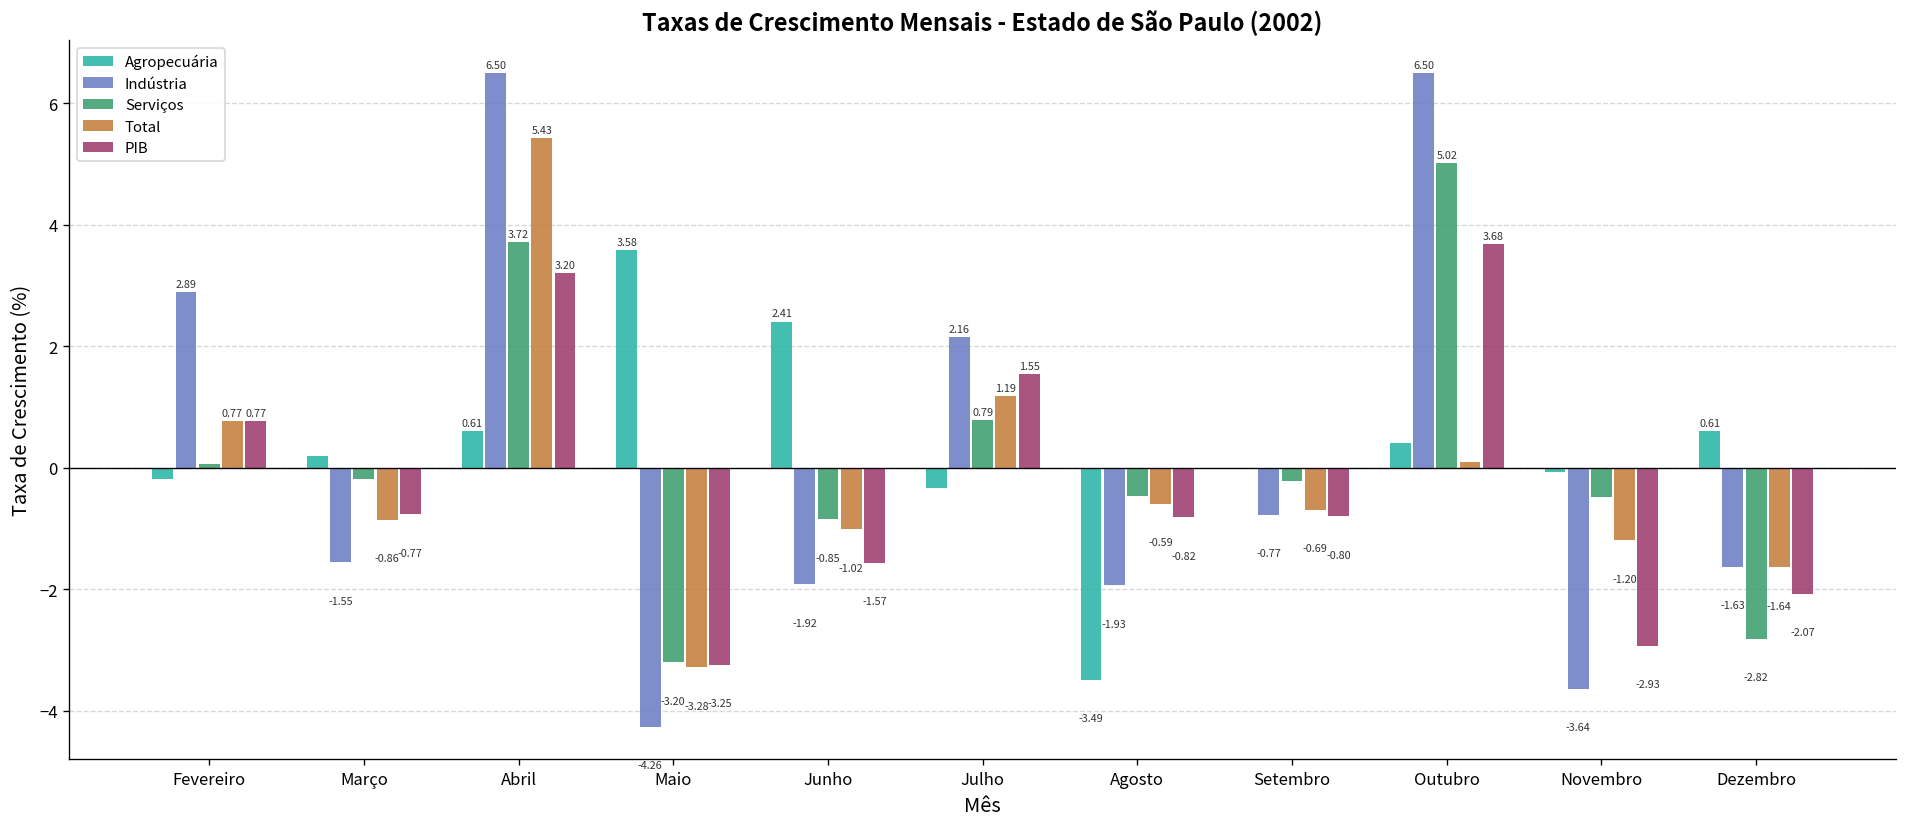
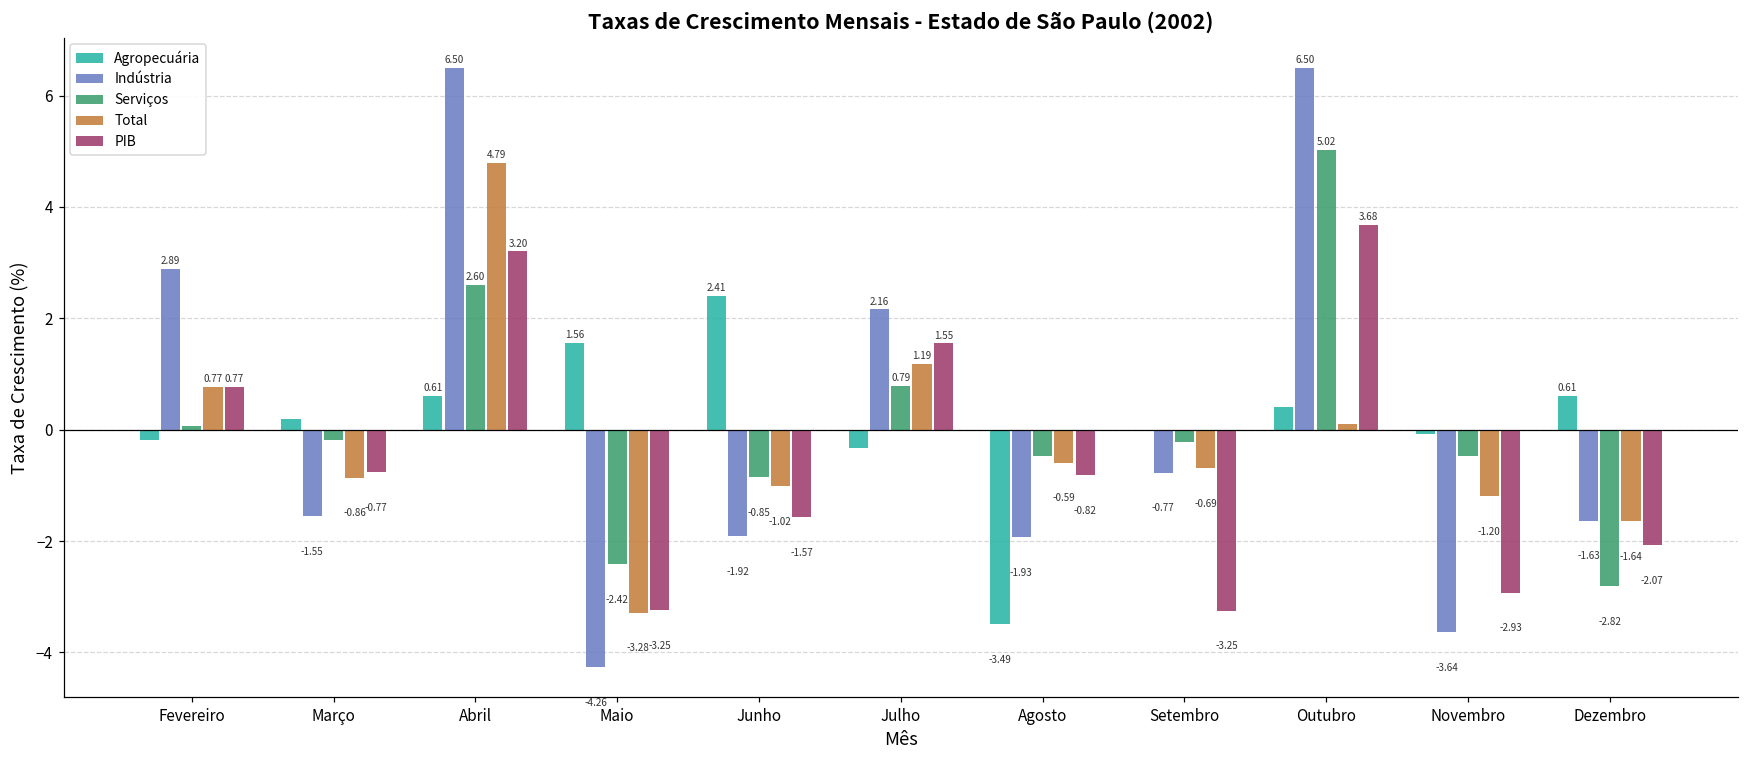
Serviços, Abril: 3.72 -> 2.60
Total, Abril: 5.43 -> 4.79
Agropecuária, Maio: 3.58 -> 1.56
Serviços, Maio: -3.20 -> -2.42
PIB, Setembro: -0.80 -> -3.25
